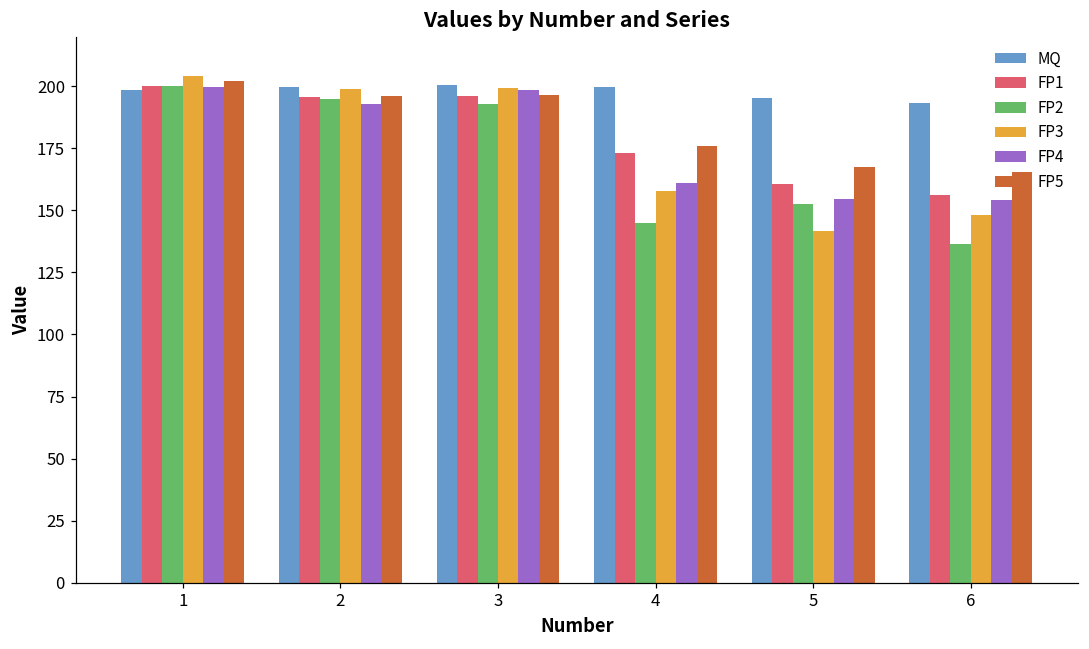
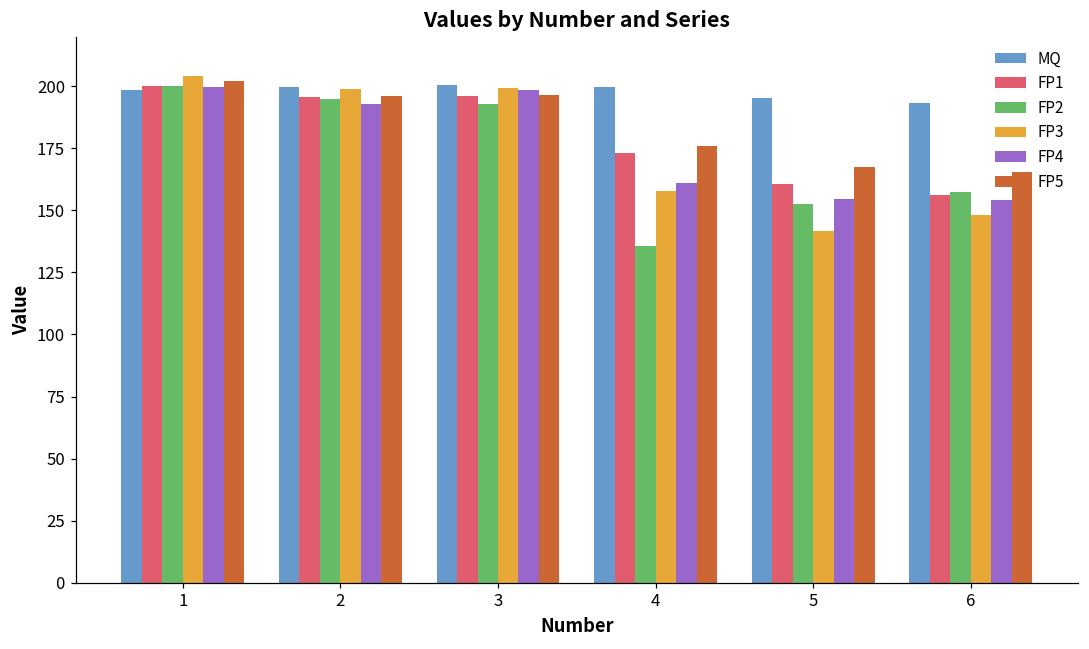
FP2, 4: 145 -> 136
FP2, 6: 136 -> 157
